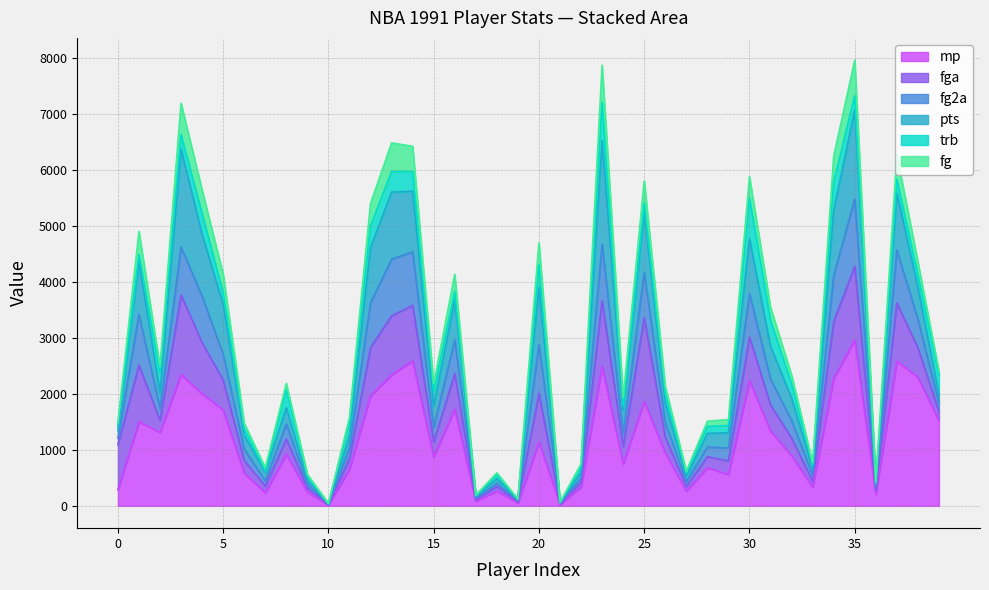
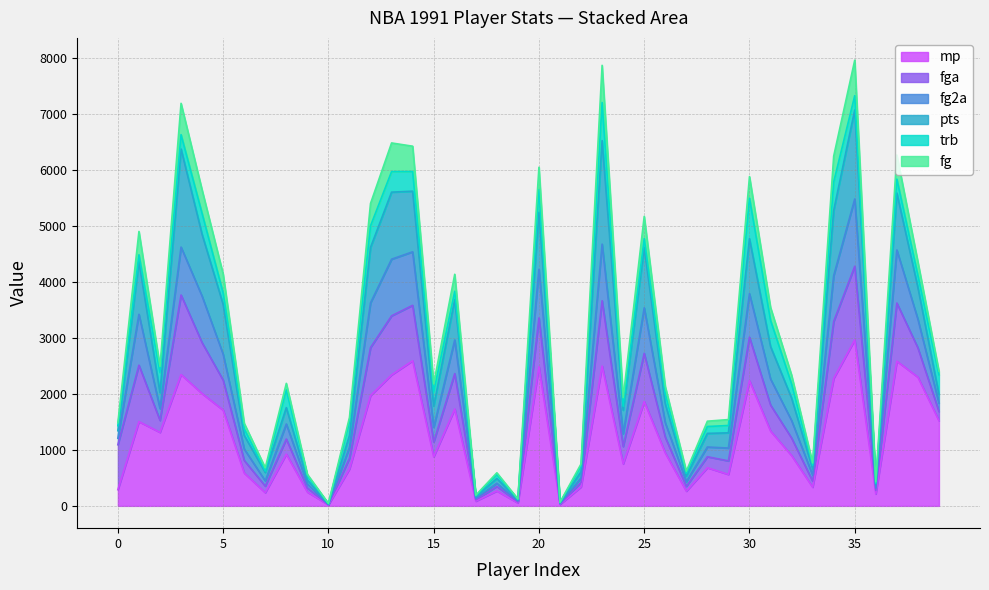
mp, 20: 1100 -> 2500
fga, 25: 1500 -> 900
